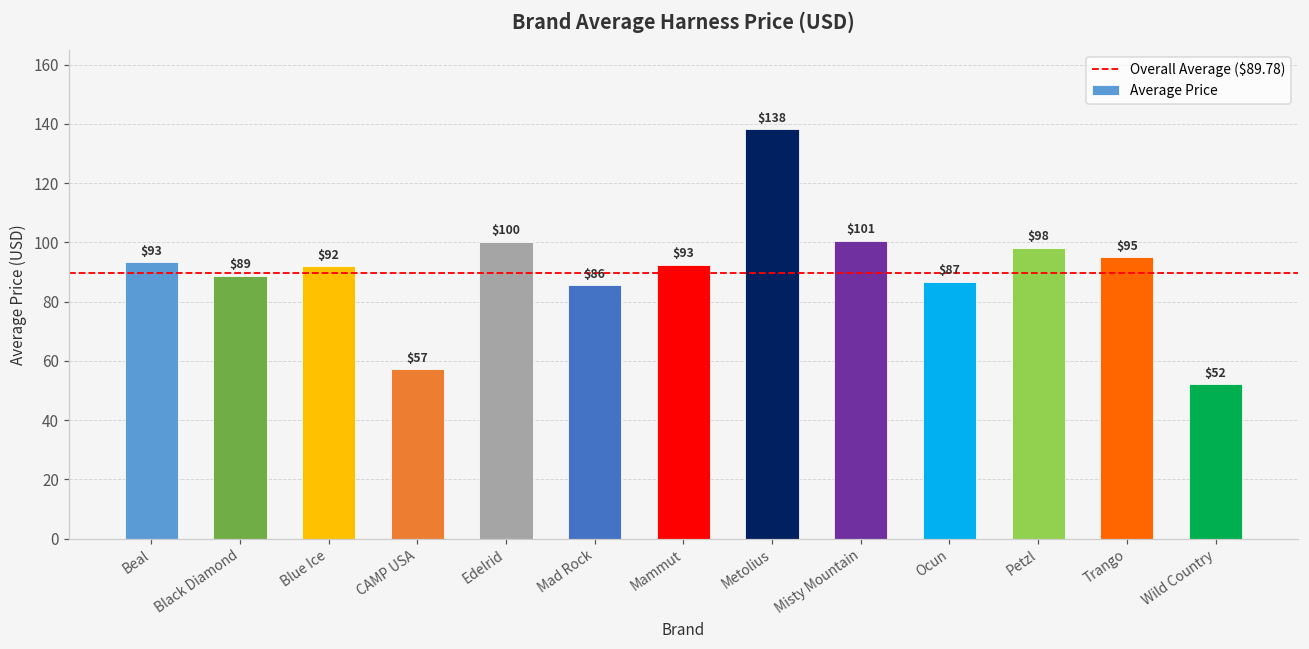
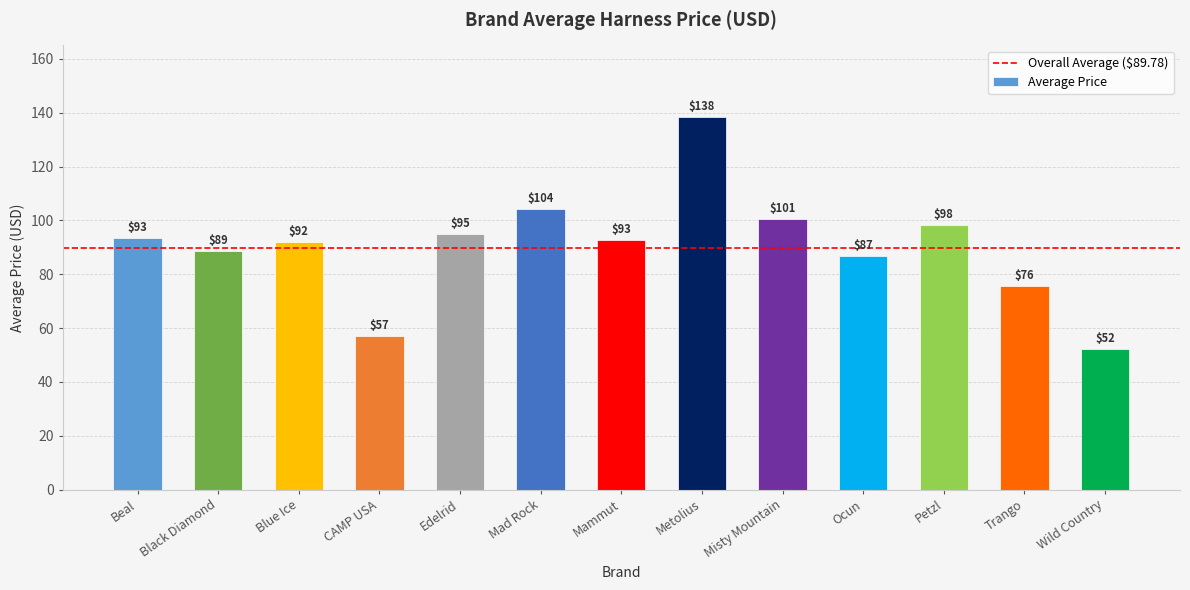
Edelrid: $100 -> $95
Mad Rock: $86 -> $104
Trango: $95 -> $76
